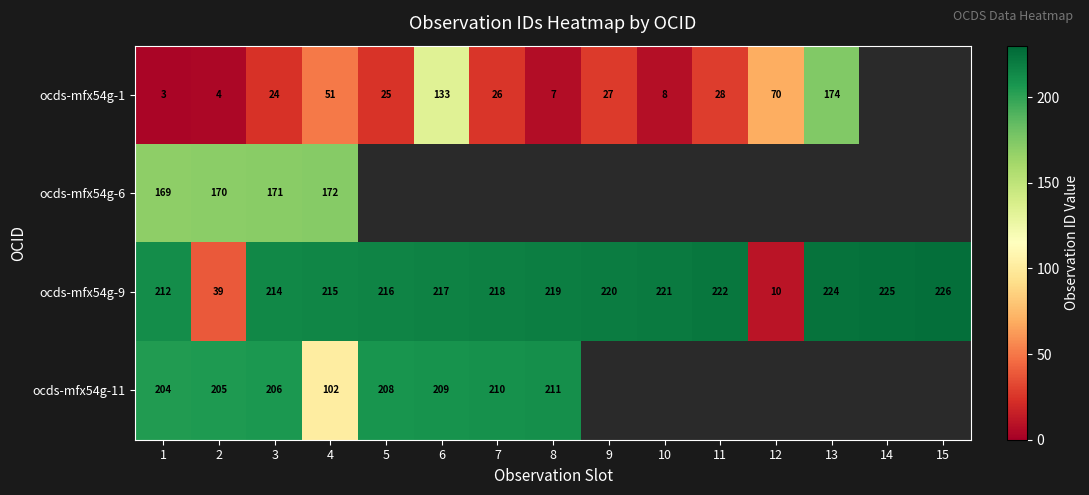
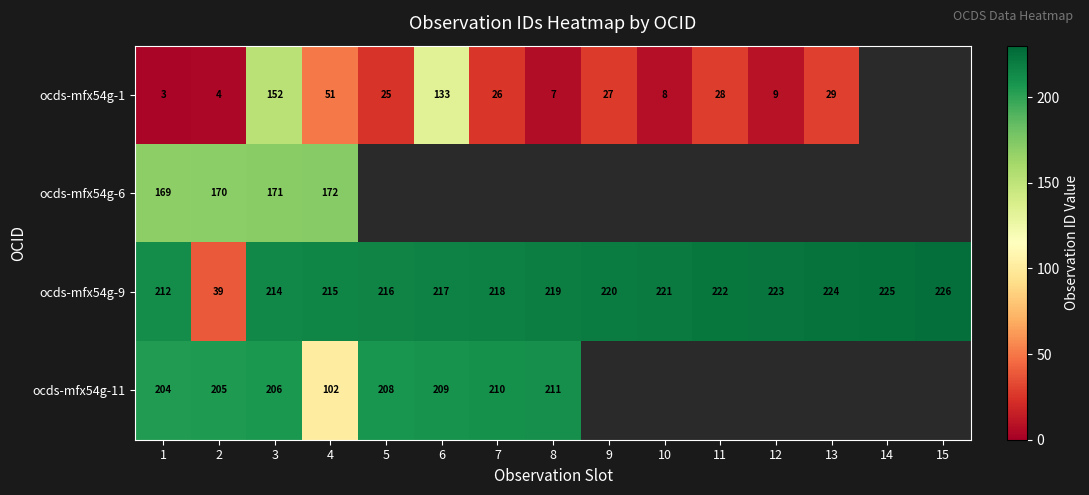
ocds-mfx54g-1, 3: 24 -> 152
ocds-mfx54g-1, 12: 70 -> 9
ocds-mfx54g-1, 13: 174 -> 29
ocds-mfx54g-9, 12: 10 -> 223
